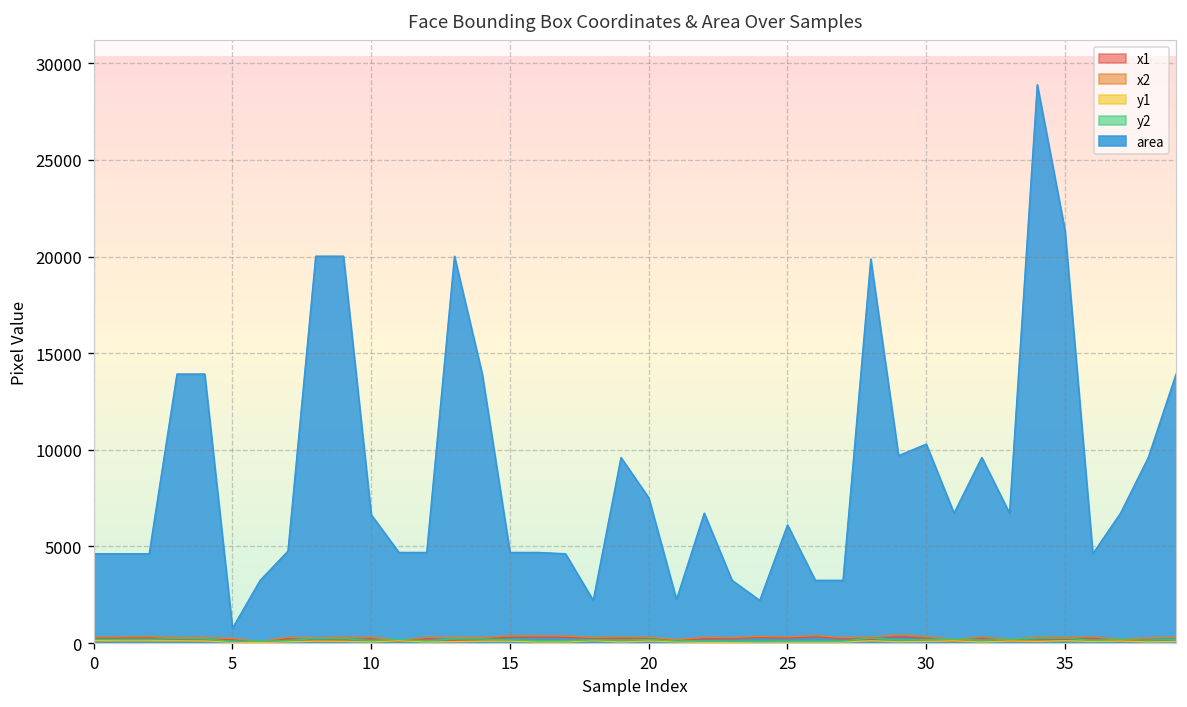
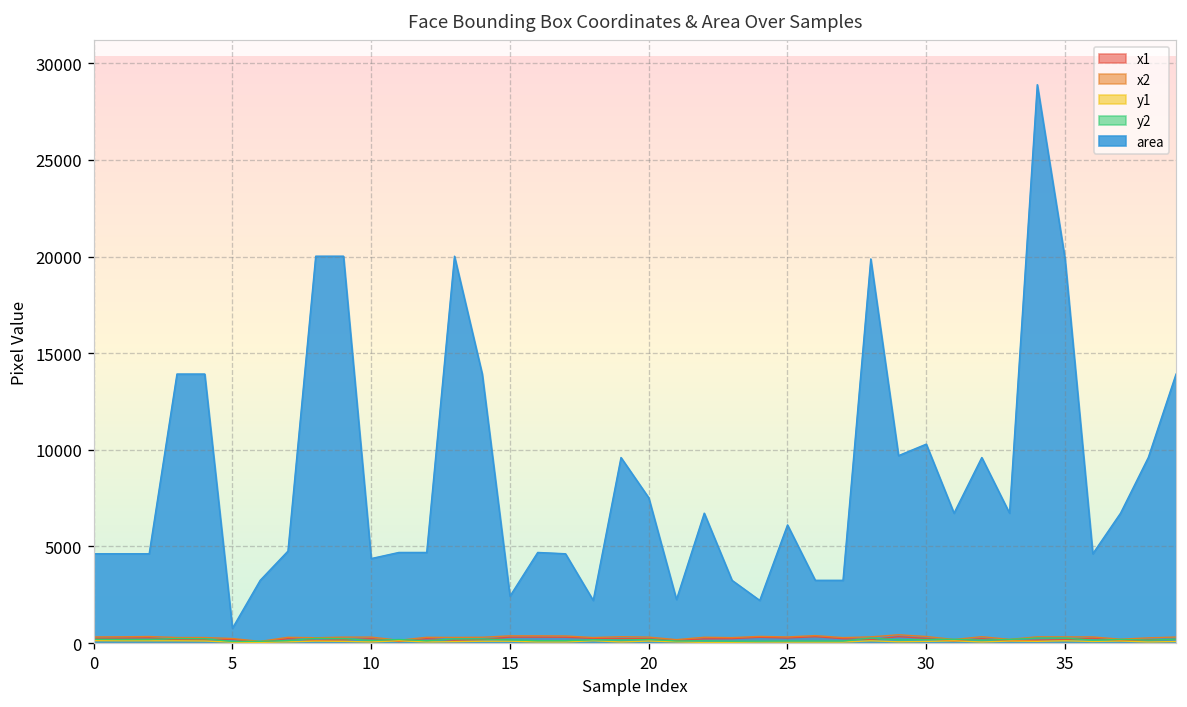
area, 10: 6600 -> 4400
area, 15: 4700 -> 2400
area, 35: 21300 -> 19900
